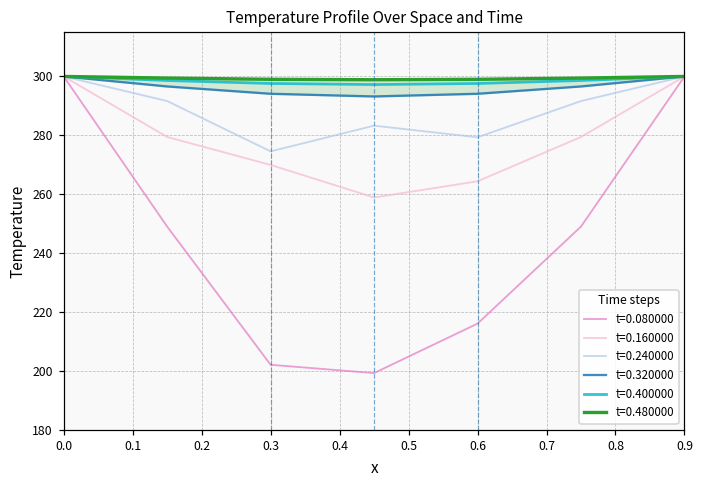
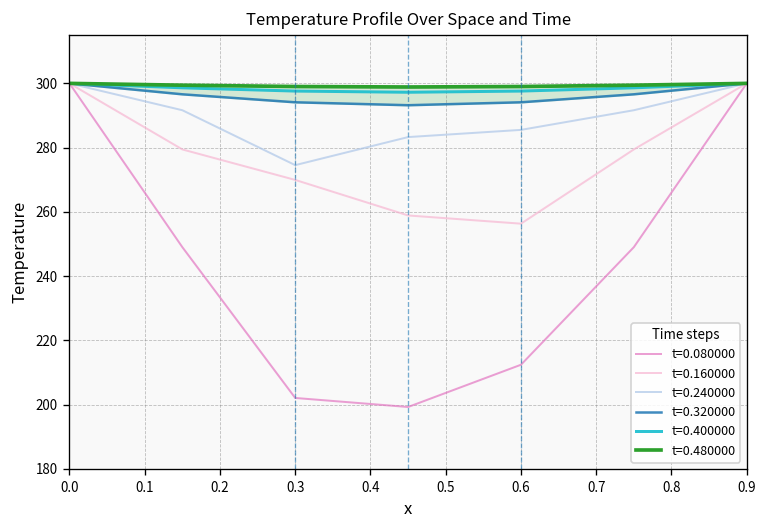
t=0.080000, 0.6: 216 -> 212
t=0.160000, 0.6: 264 -> 256
t=0.240000, 0.6: 279 -> 286
